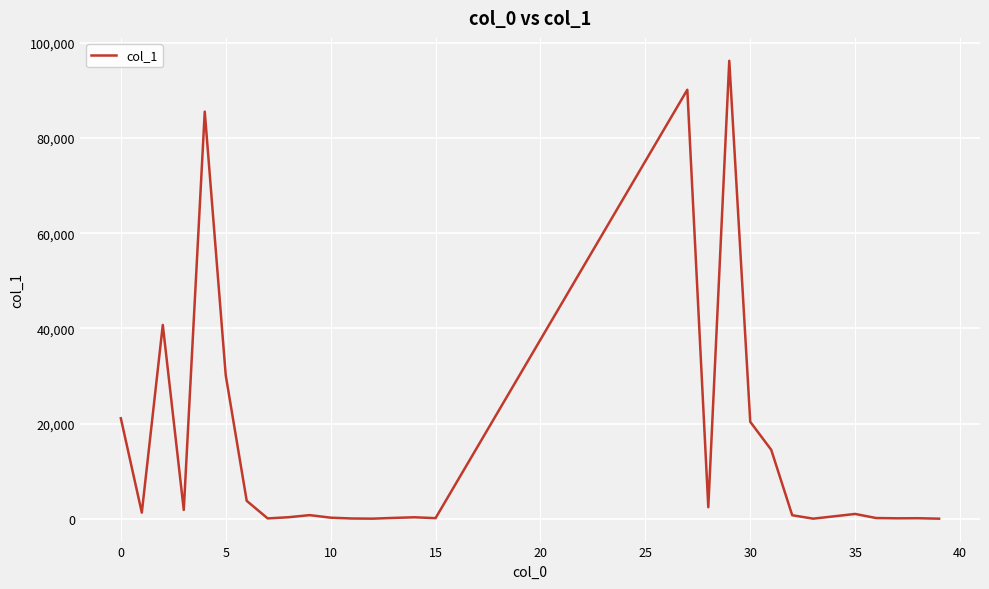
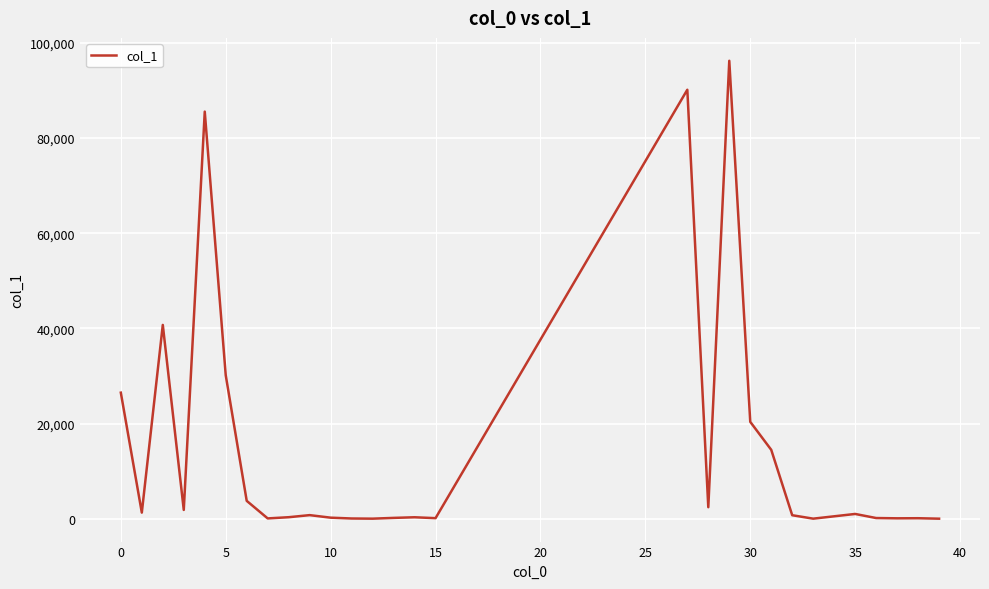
0: 21,000 -> 26,000
